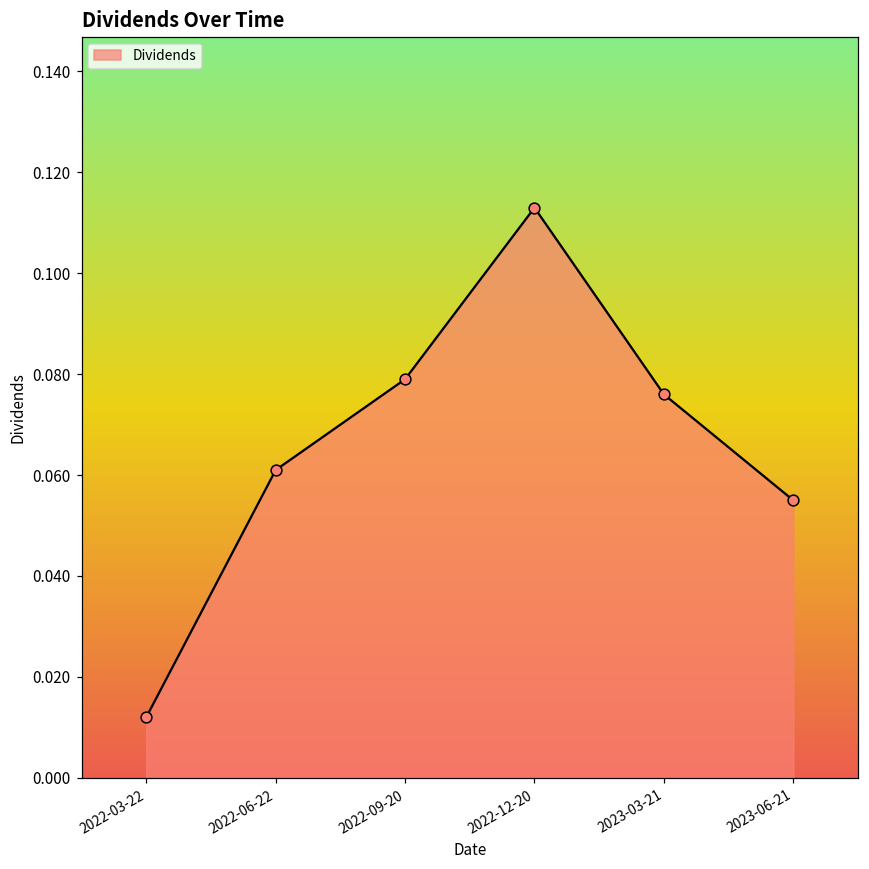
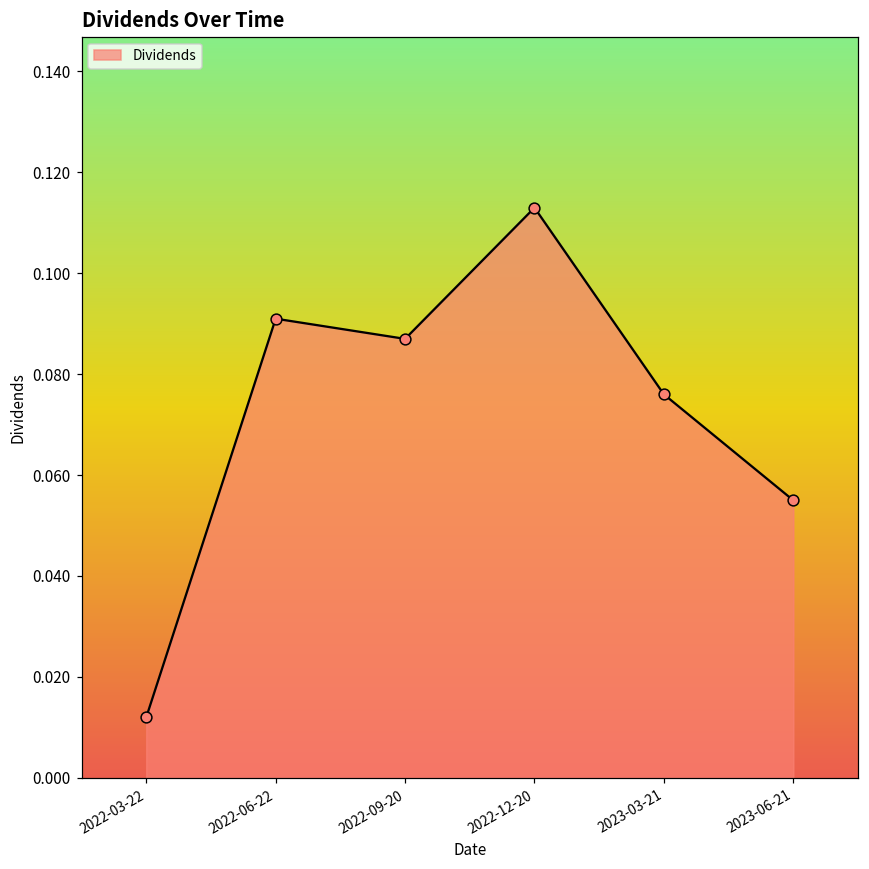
2022-06-22: 0.061 -> 0.091
2022-09-20: 0.079 -> 0.087
